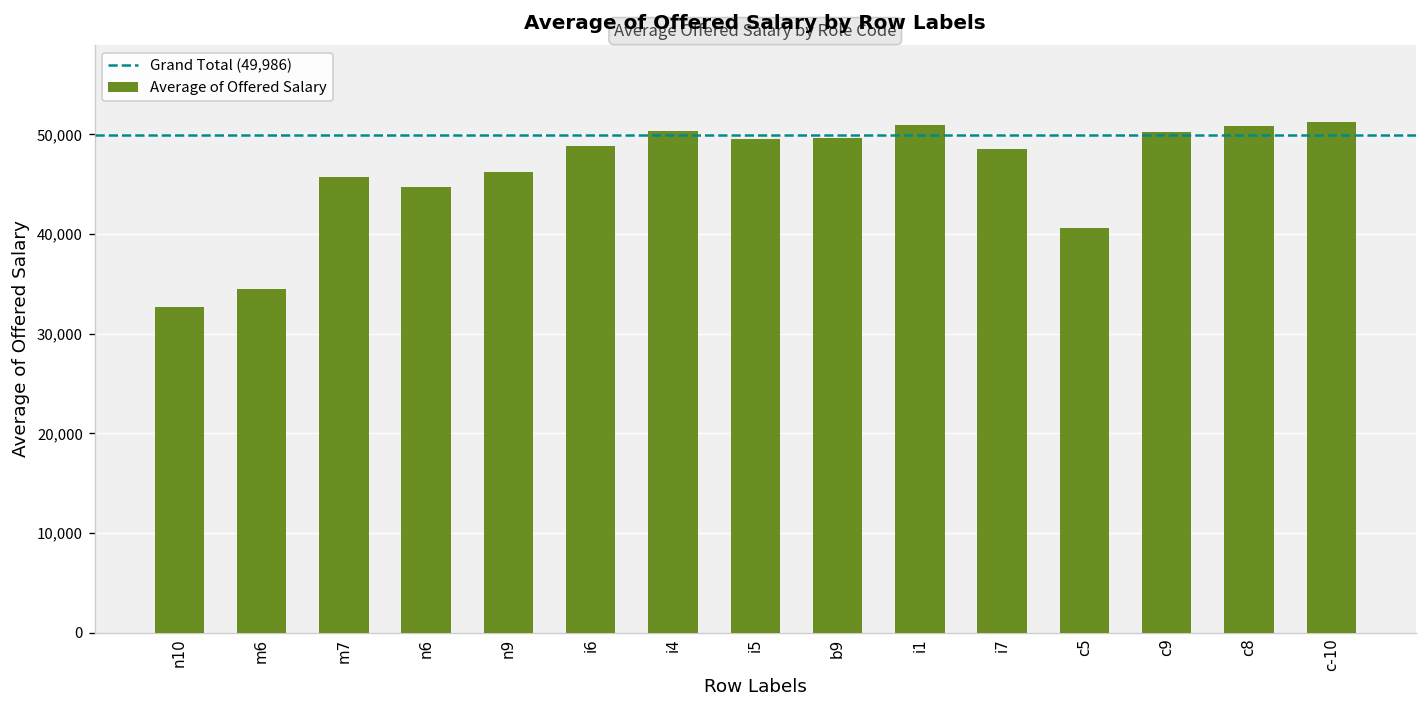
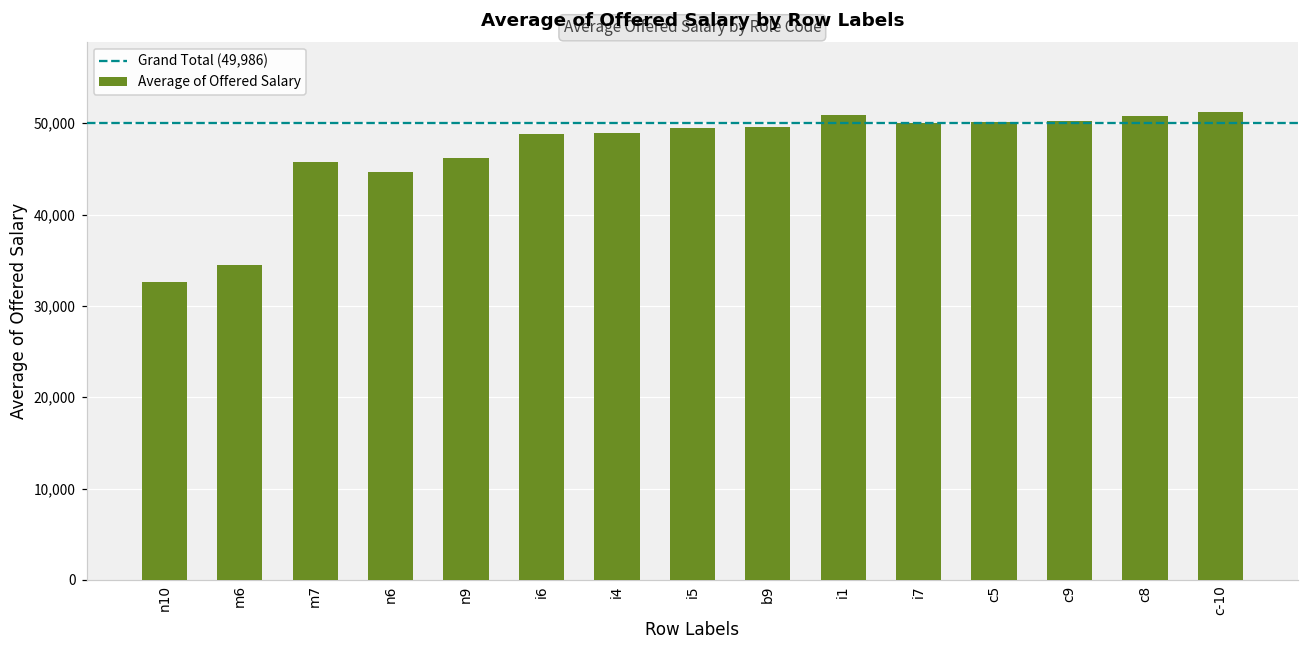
i4: 50,000 -> 49,000
i7: 49,000 -> 50,000
c5: 41,000 -> 50,000
